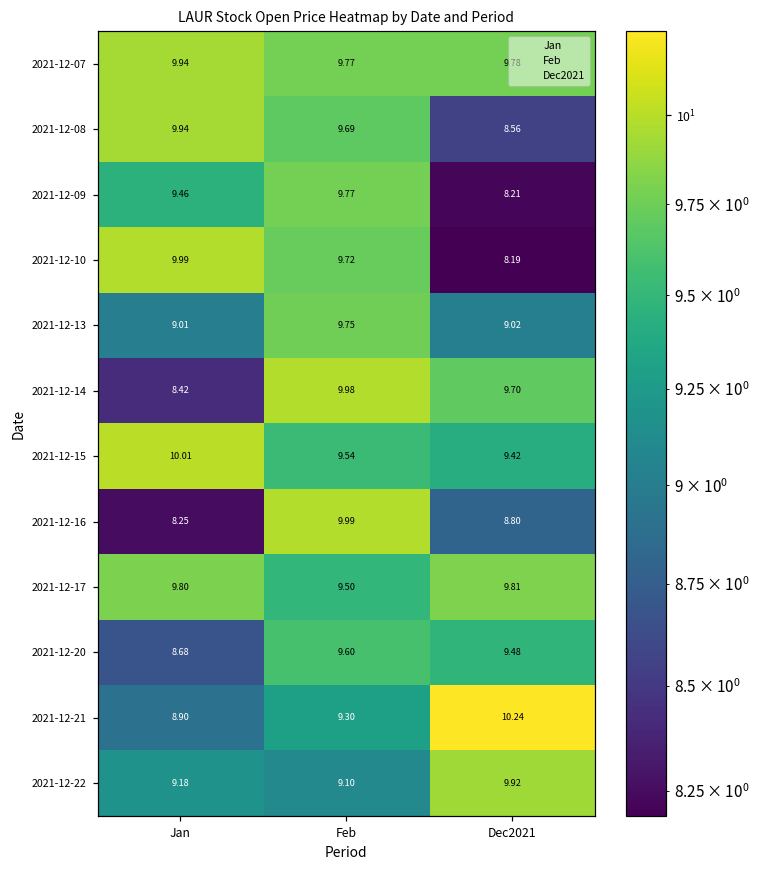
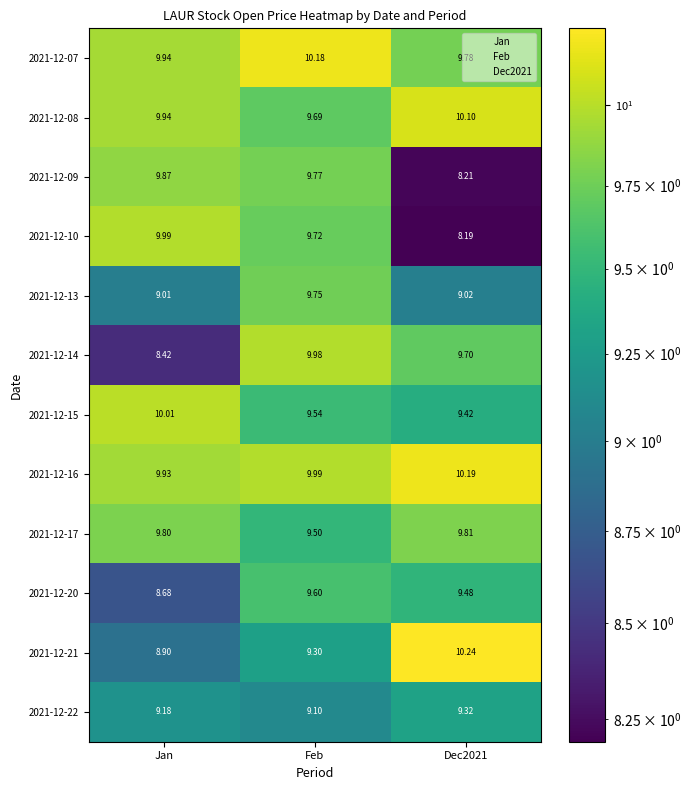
2021-12-07, Feb: 9.77 -> 10.18
2021-12-08, Dec2021: 8.56 -> 10.10
2021-12-09, Jan: 9.46 -> 9.87
2021-12-16, Jan: 8.25 -> 9.93
2021-12-16, Dec2021: 8.80 -> 10.19
2021-12-22, Dec2021: 9.92 -> 9.32
